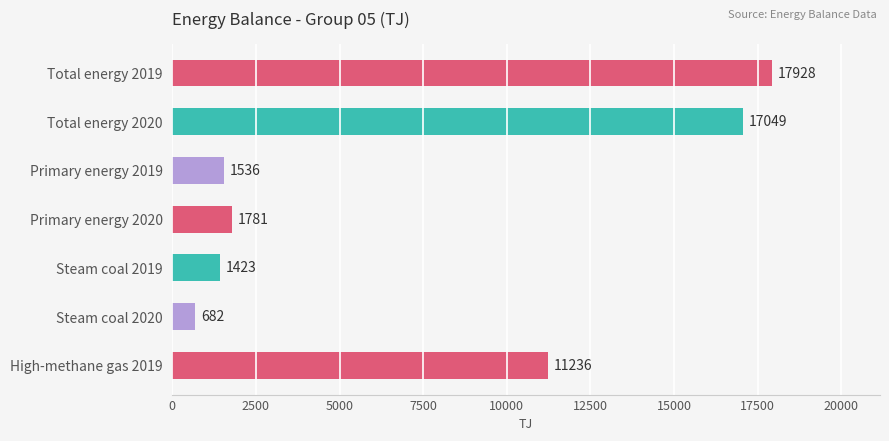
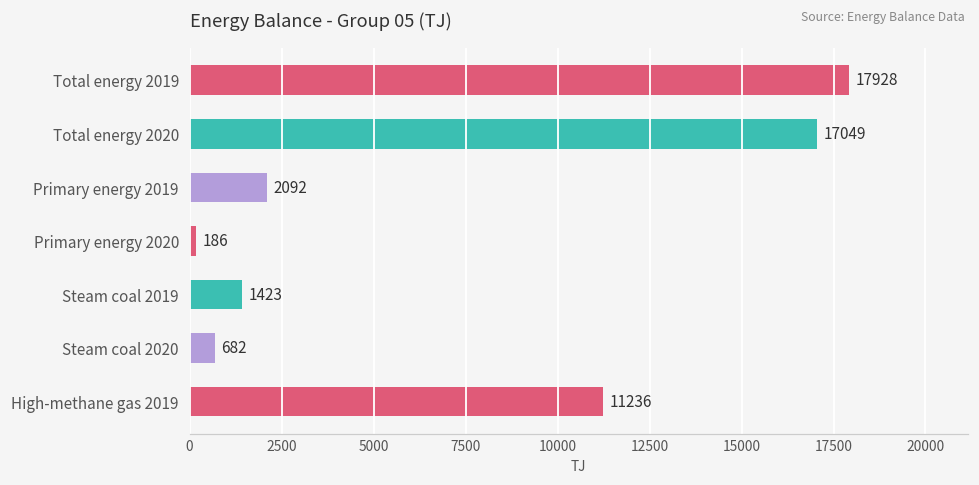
Primary energy 2019: 1536 -> 2092
Primary energy 2020: 1781 -> 186
